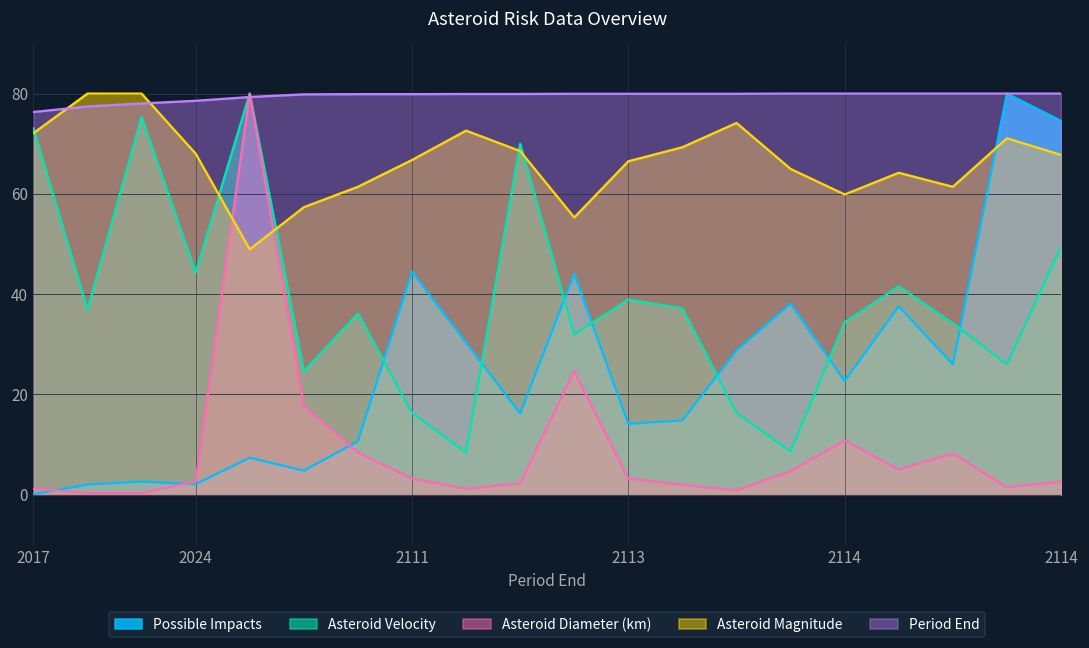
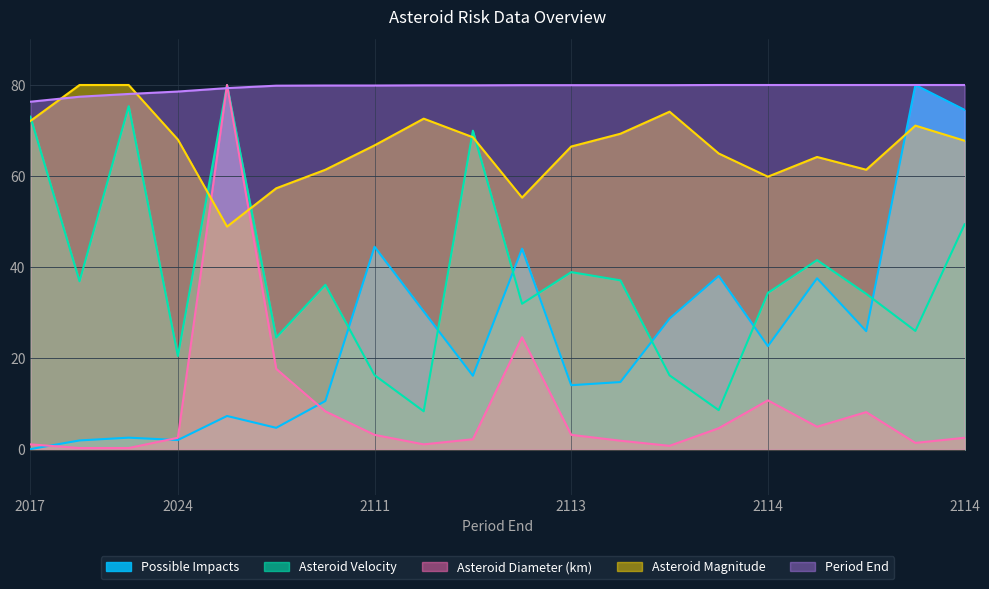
Asteroid Velocity, 2024: 44 -> 21
